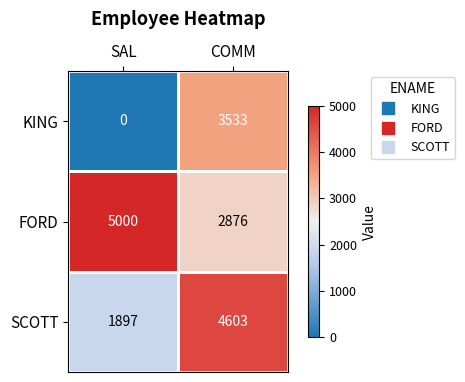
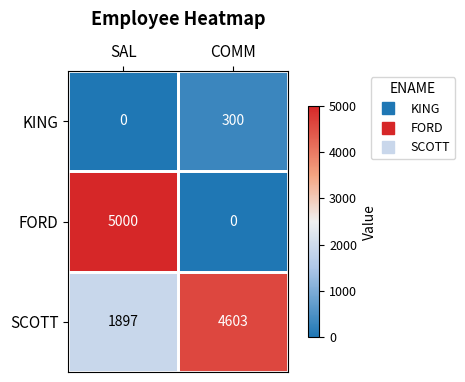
KING, COMM: 3533 -> 300
FORD, COMM: 2876 -> 0
